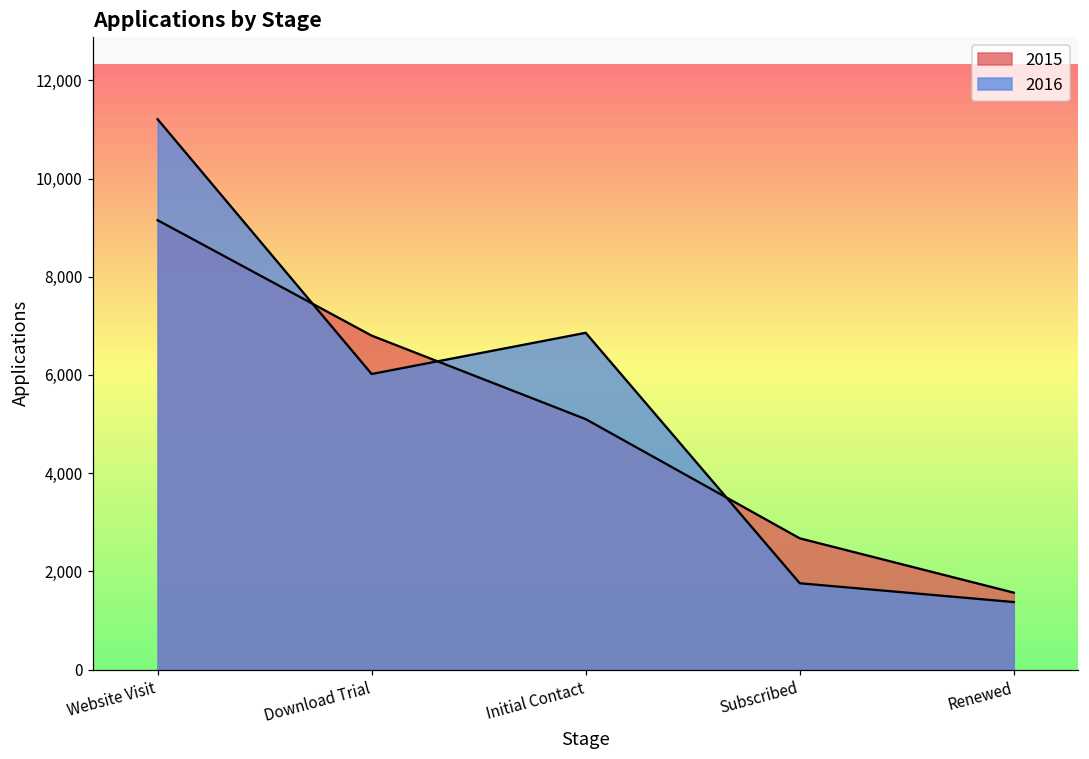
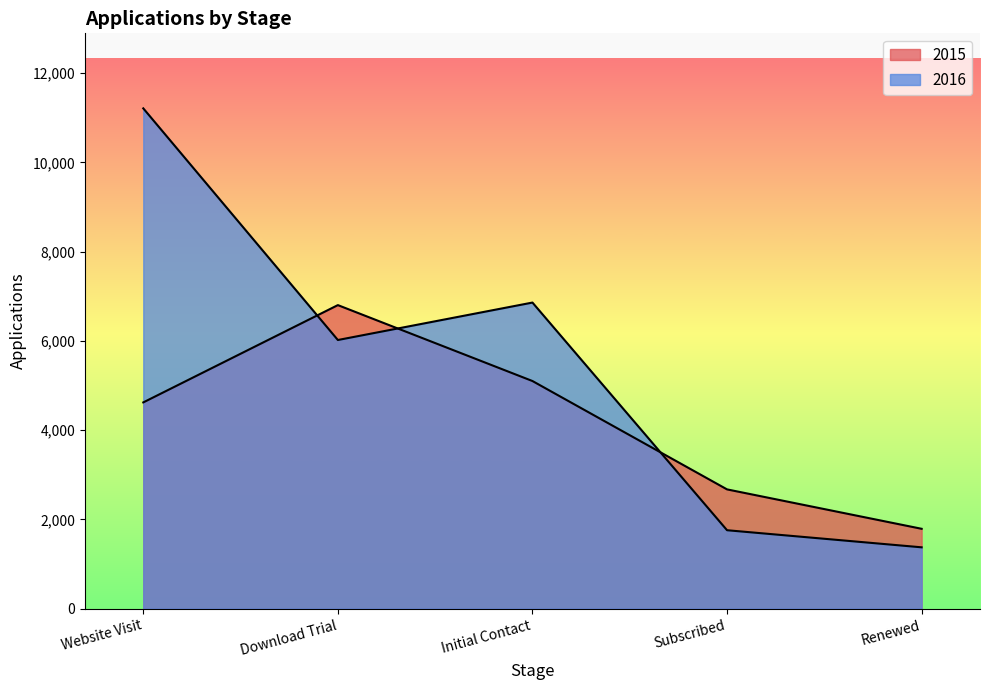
2015, Website Visit: 9,200 -> 4,600
2015, Renewed: 1,600 -> 1,800
